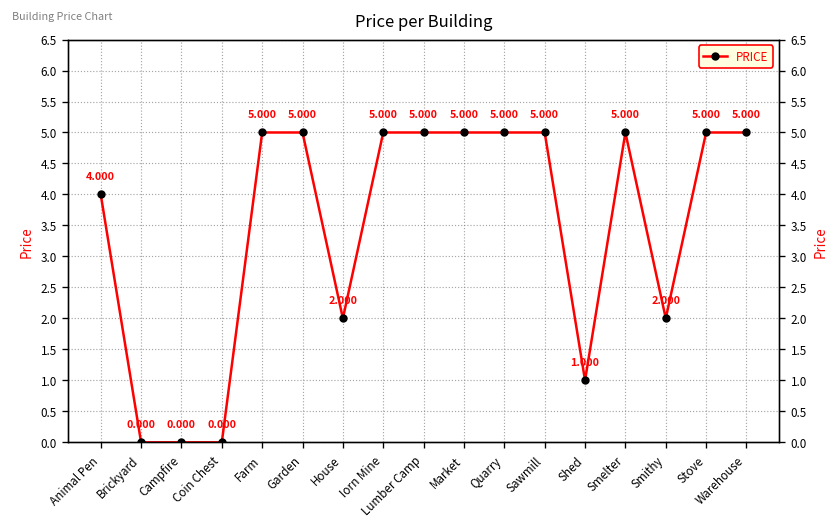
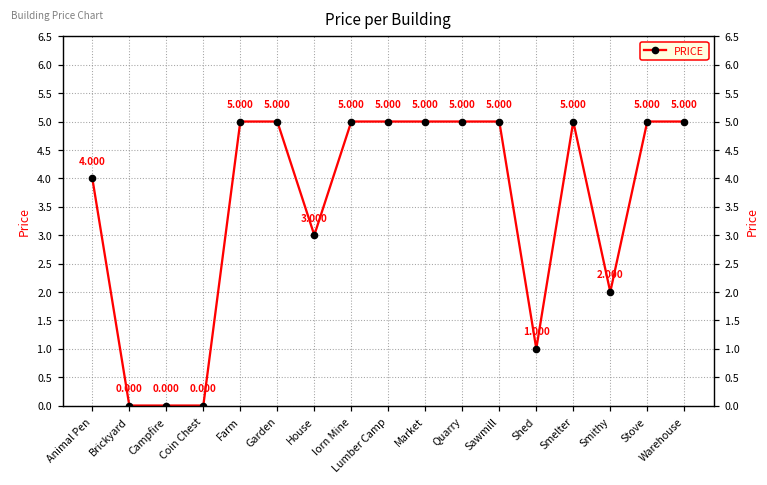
House: 2.000 -> 3.000
